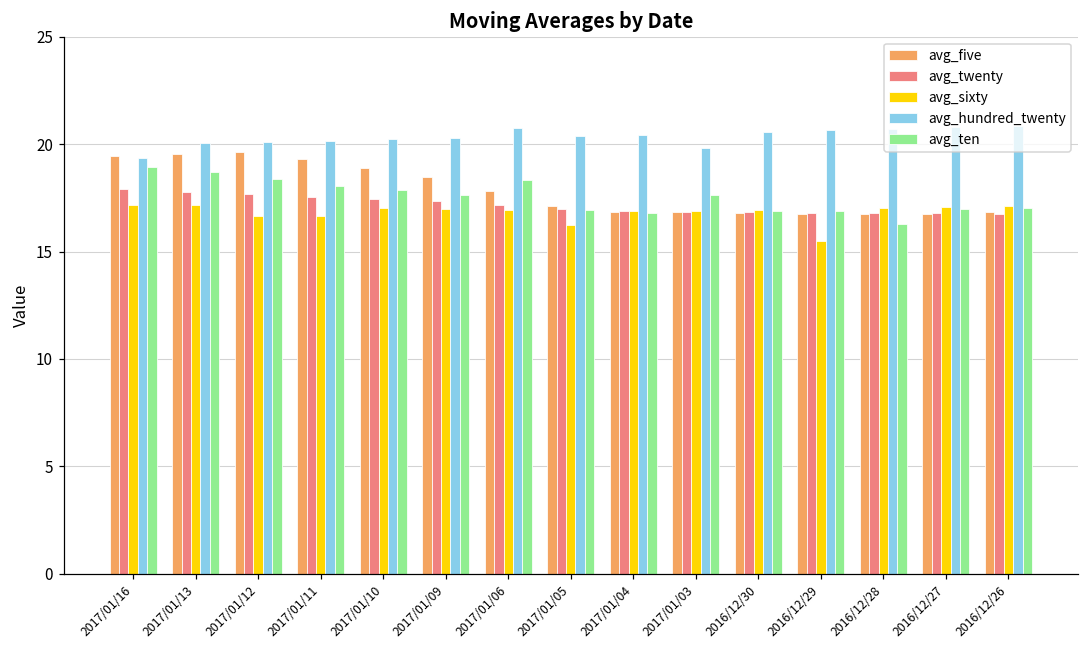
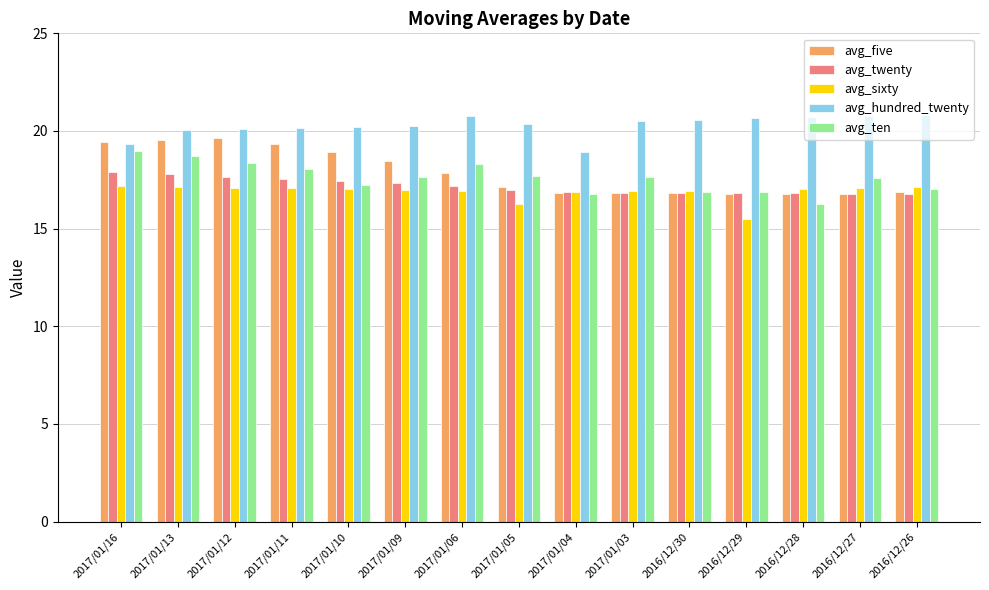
avg_sixty, 2017/01/12: 16.6 -> 17.1
avg_sixty, 2017/01/11: 16.6 -> 17.1
avg_ten, 2017/01/10: 17.9 -> 17.3
avg_ten, 2017/01/05: 17.0 -> 17.7
avg_hundred_twenty, 2017/01/04: 20.4 -> 18.9
avg_hundred_twenty, 2017/01/03: 19.8 -> 20.5
avg_ten, 2016/12/27: 17.0 -> 17.6
